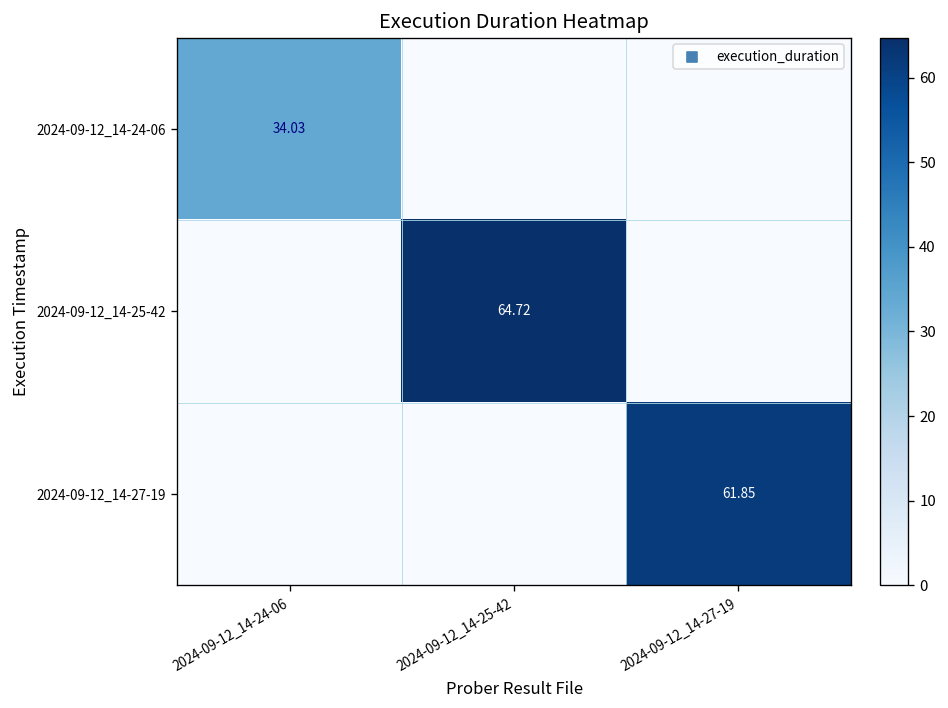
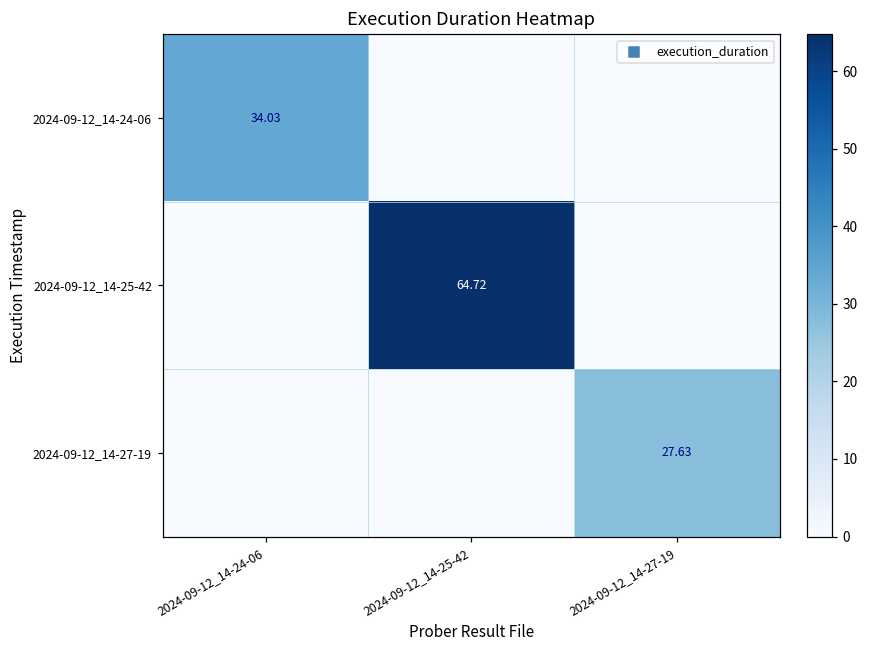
2024-09-12_14-27-19, 2024-09-12_14-27-19: 61.85 -> 27.63
